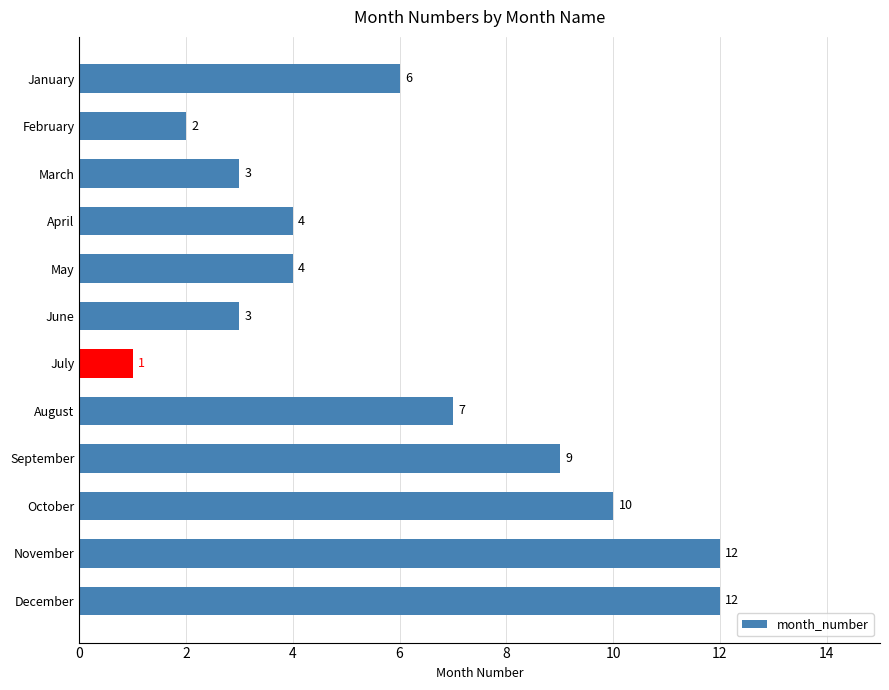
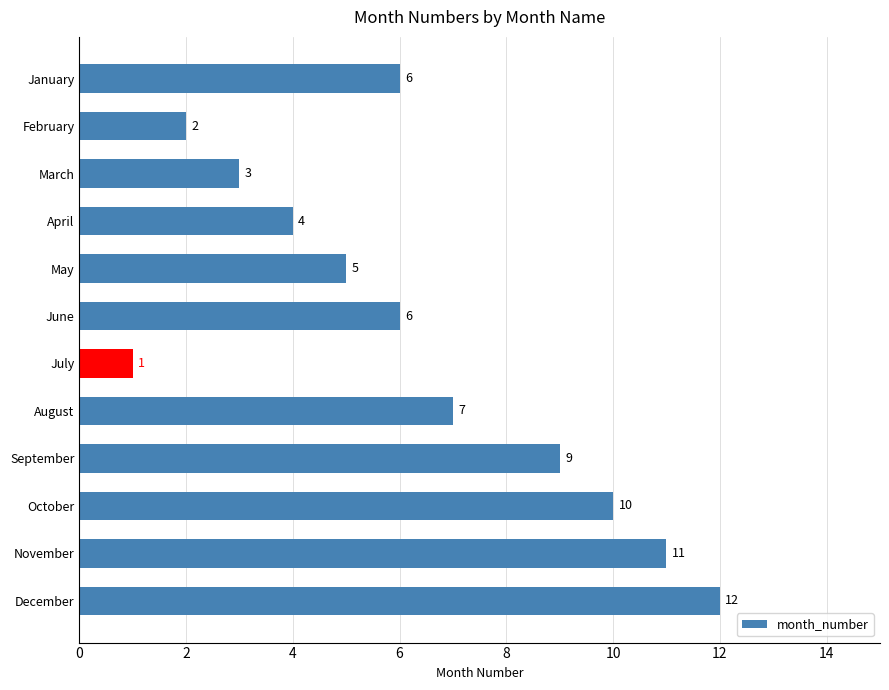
May: 4 -> 5
June: 3 -> 6
November: 12 -> 11
